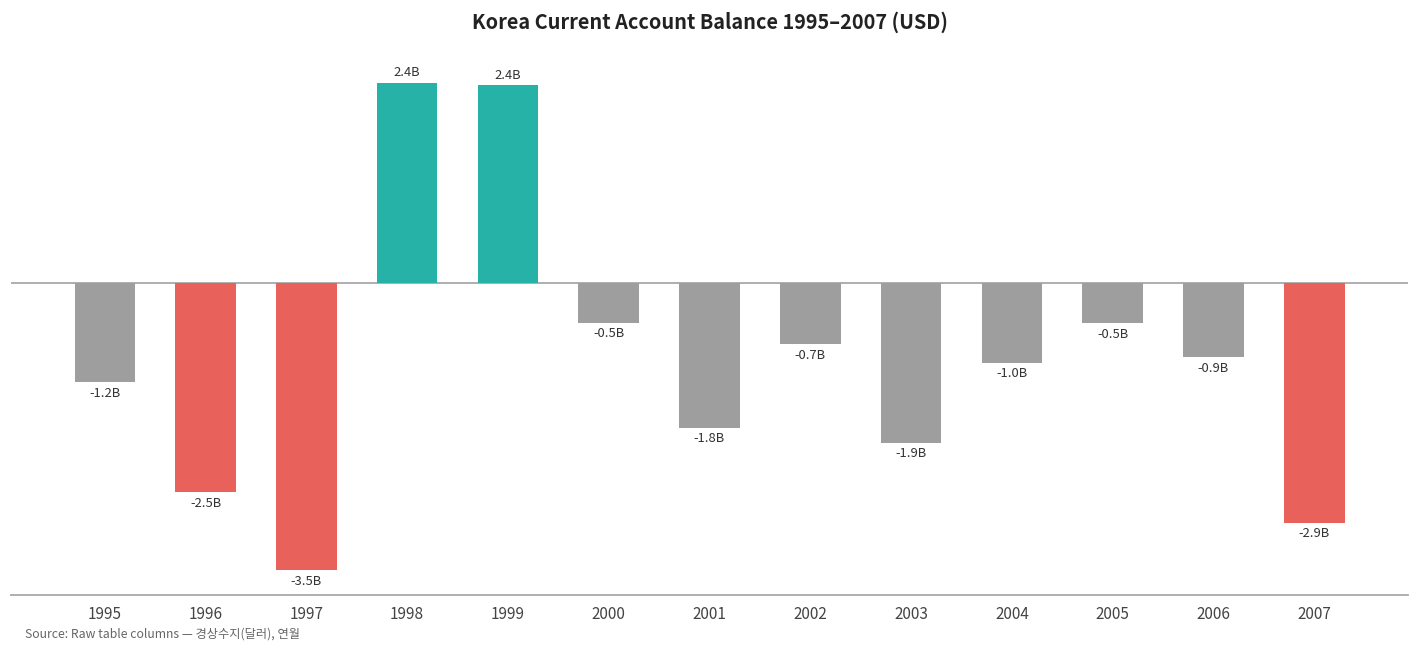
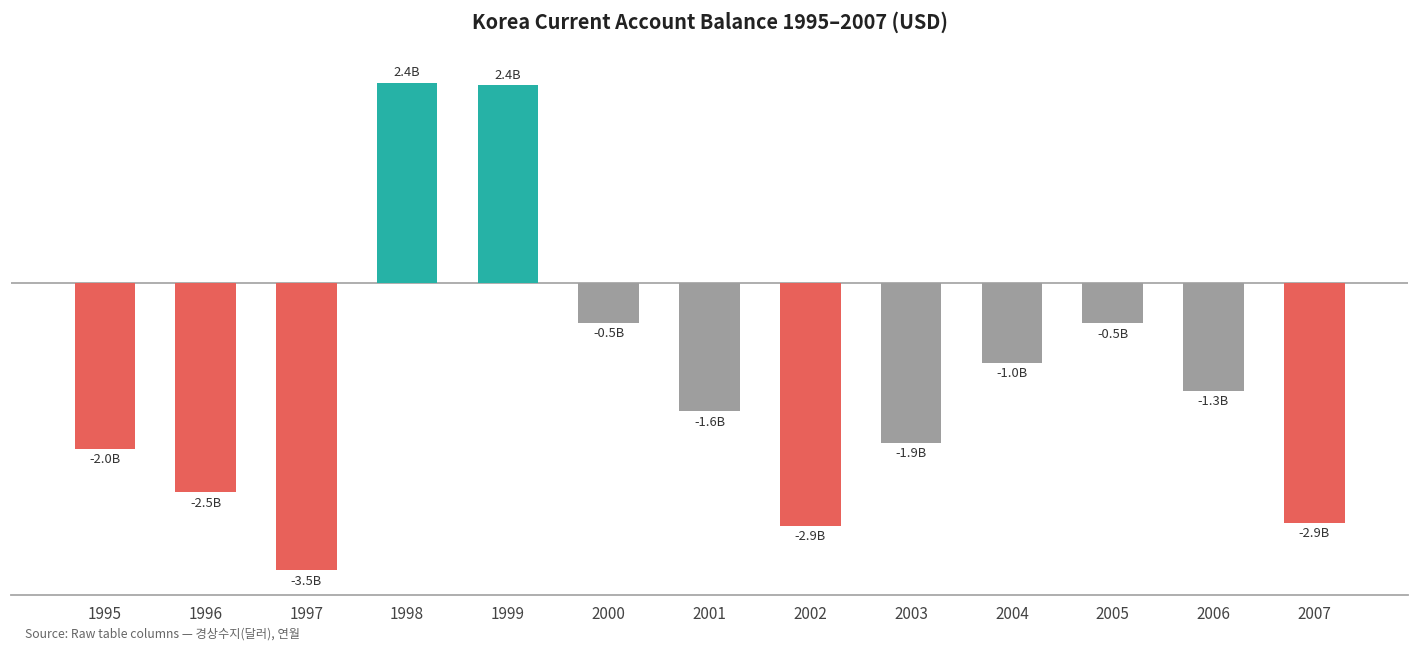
1995: -1.2B -> -2.0B
2001: -1.8B -> -1.6B
2002: -0.7B -> -2.9B
2006: -0.9B -> -1.3B
